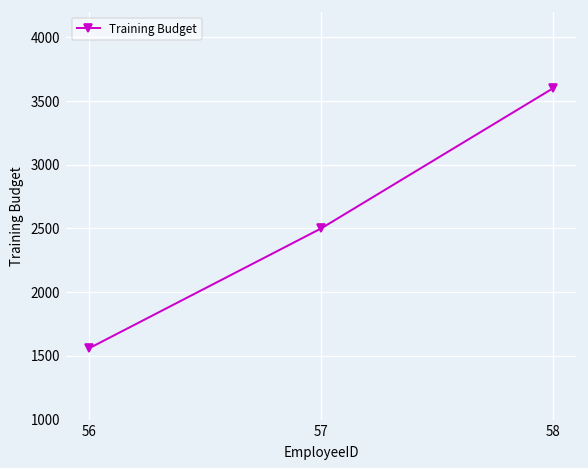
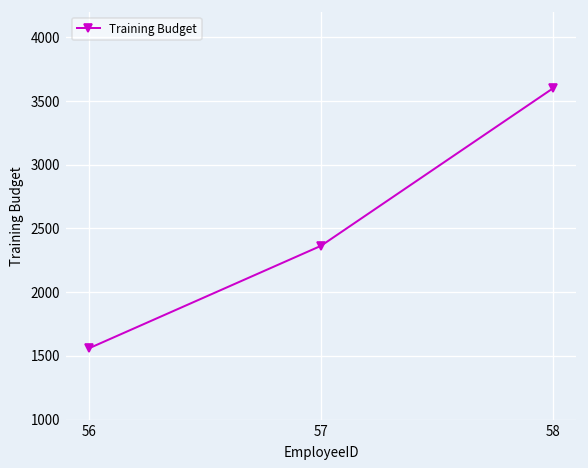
57: 2500 -> 2360
